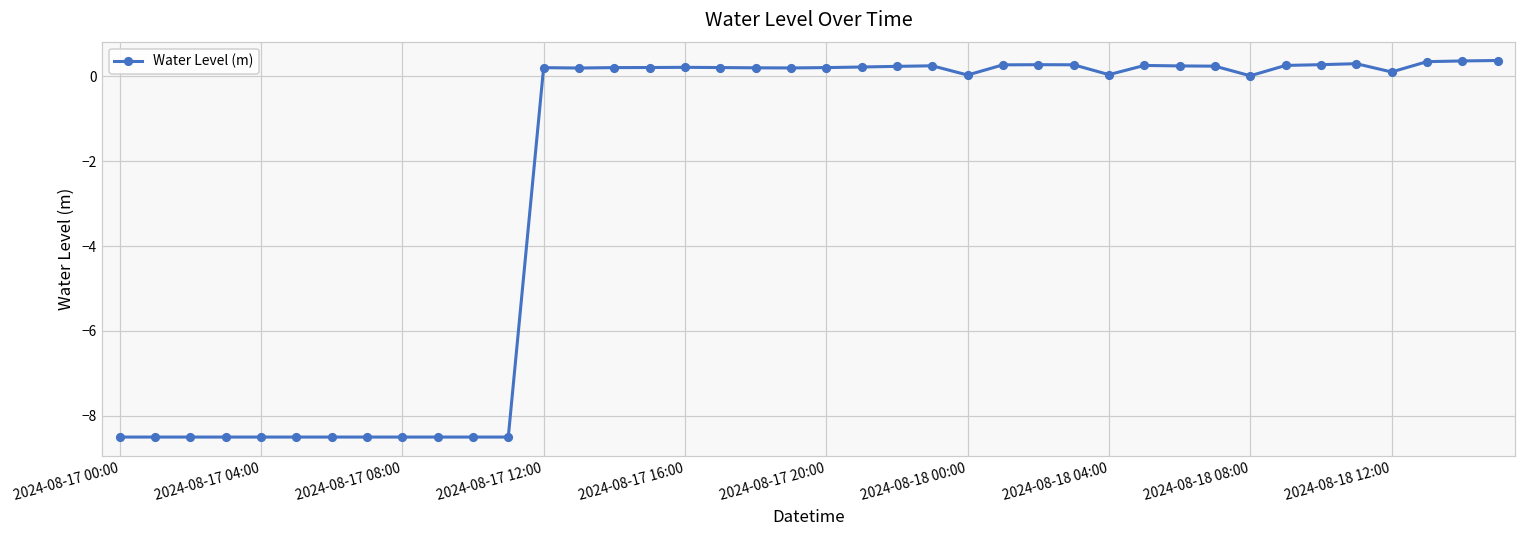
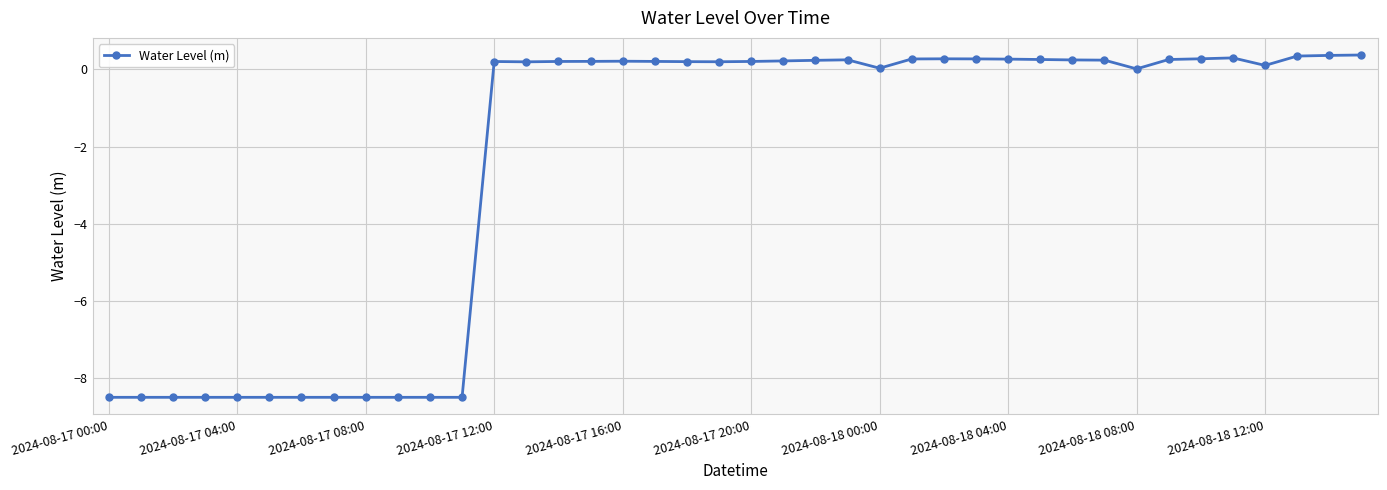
2024-08-18 04:00: 0.0 -> 0.3
